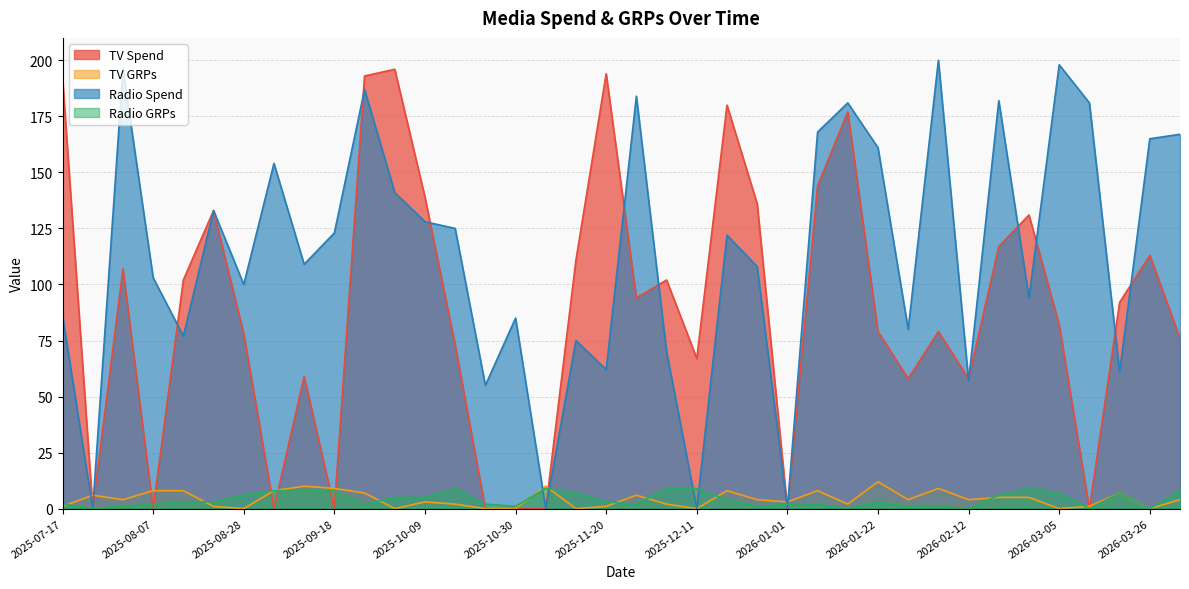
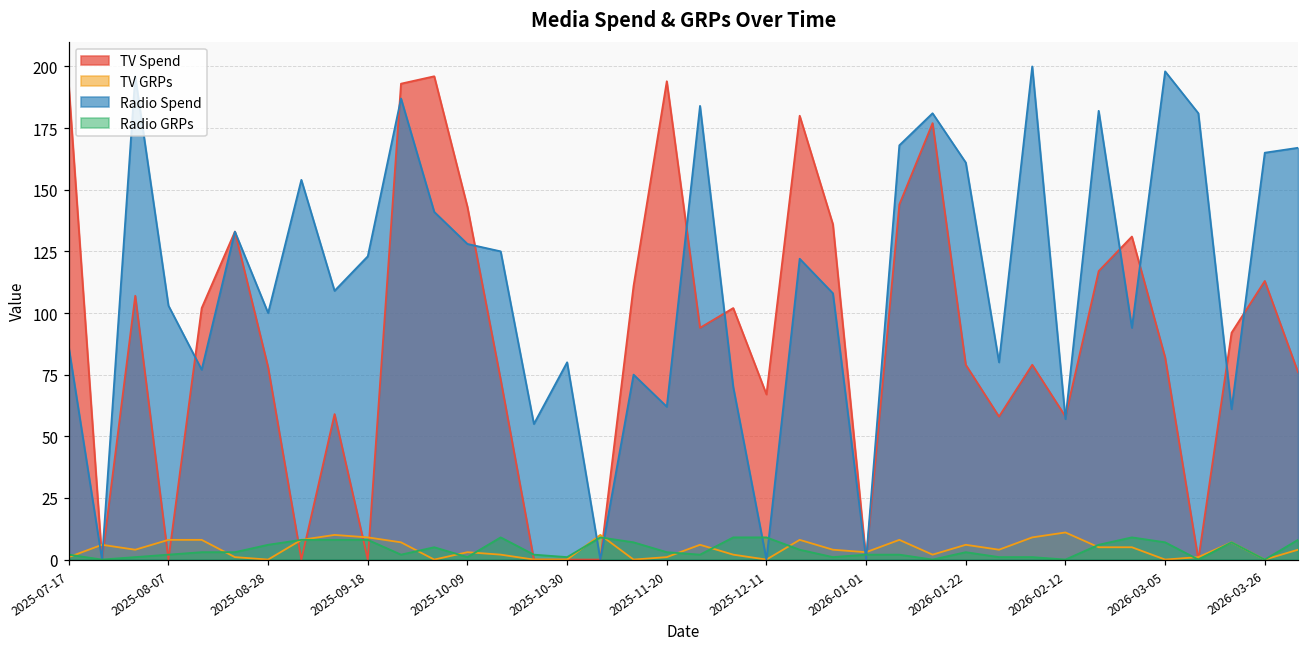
TV Spend, 2025-10-09: 139 -> 143
Radio GRPs, 2025-10-09: 5 -> 1
Radio Spend, 2025-10-30: 85 -> 80
TV GRPs, 2026-01-22: 12 -> 6
TV GRPs, 2026-02-12: 4 -> 11
